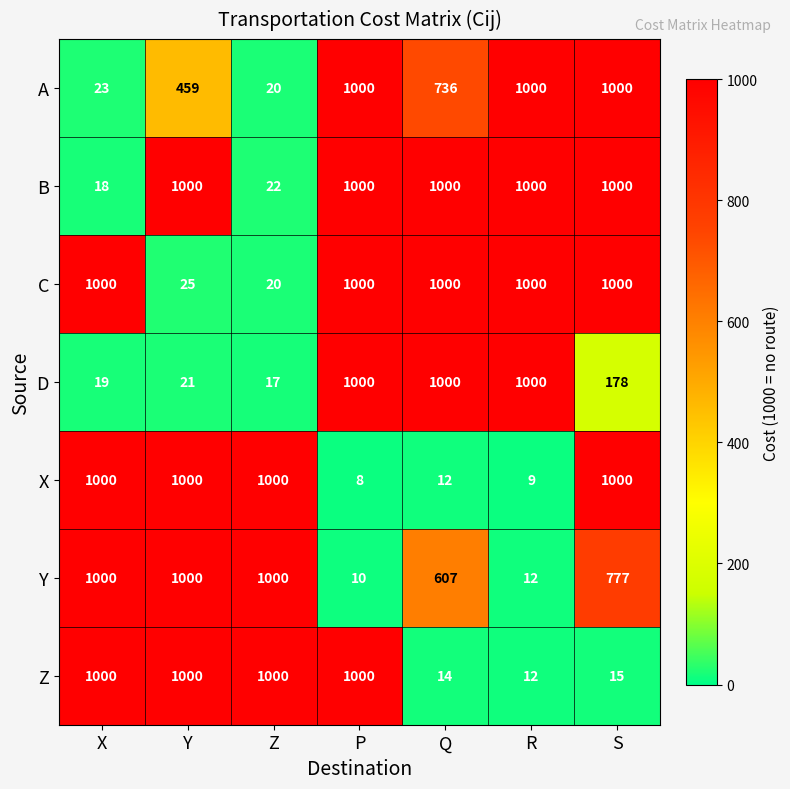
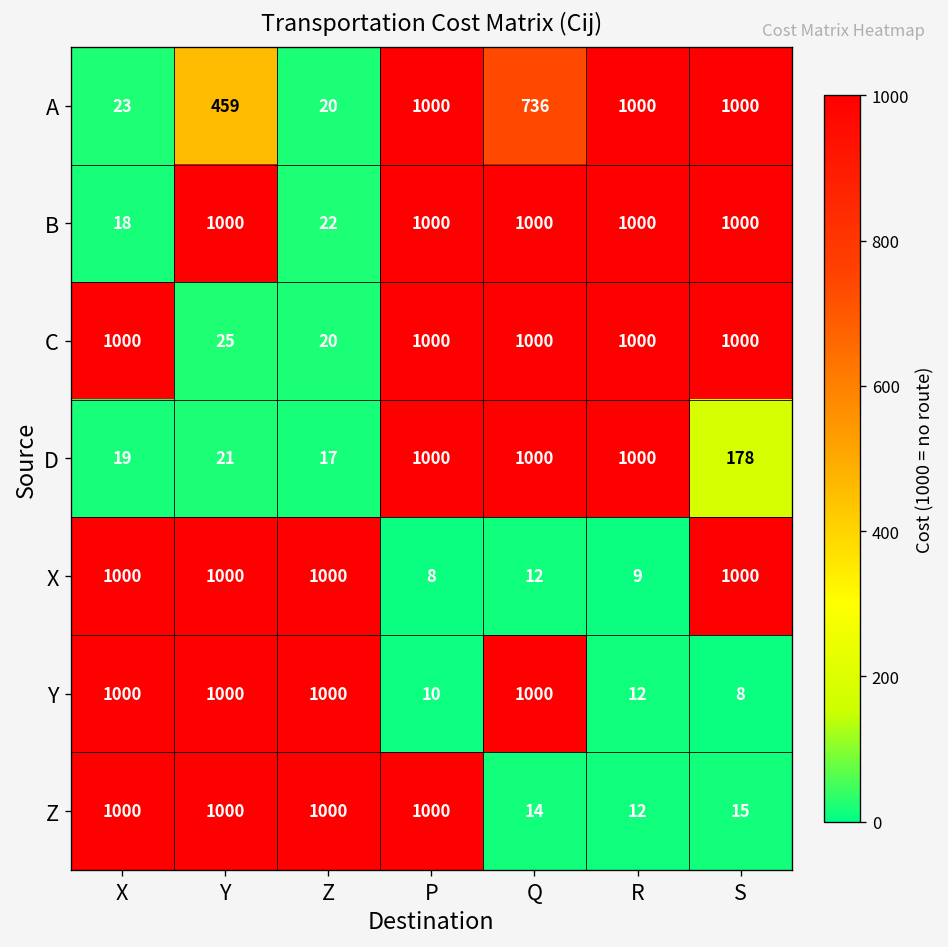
Y, Q: 607 -> 1000
Y, S: 777 -> 8
